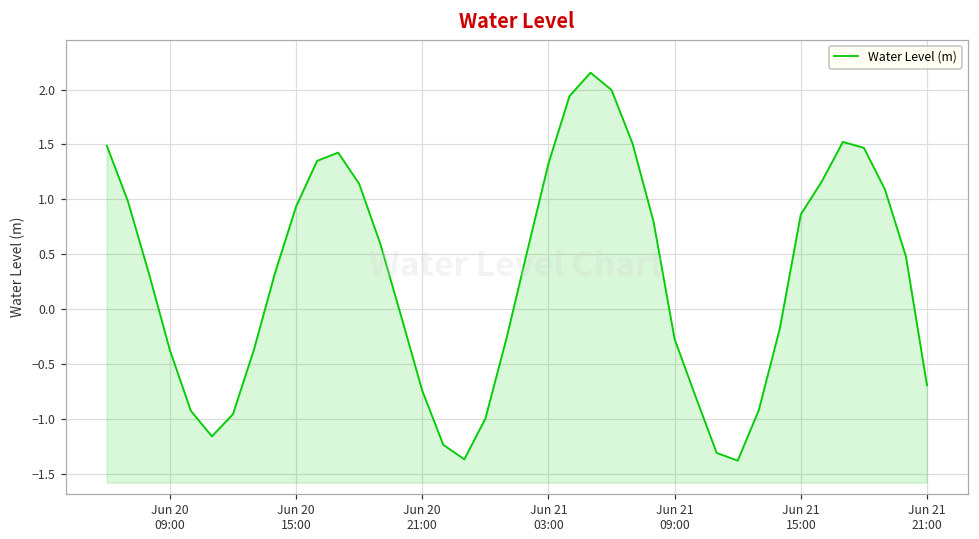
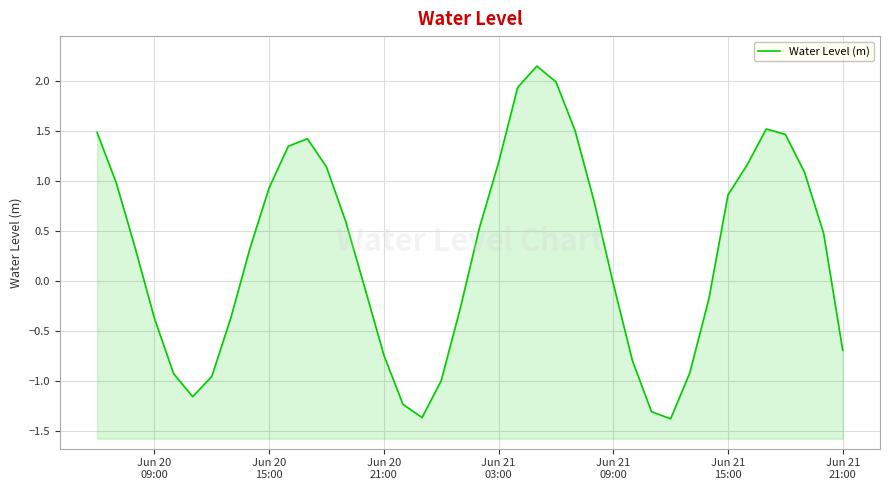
Jun 21 03:00: 1.3 -> 1.2
Jun 21 09:00: -0.3 -> 0.0
